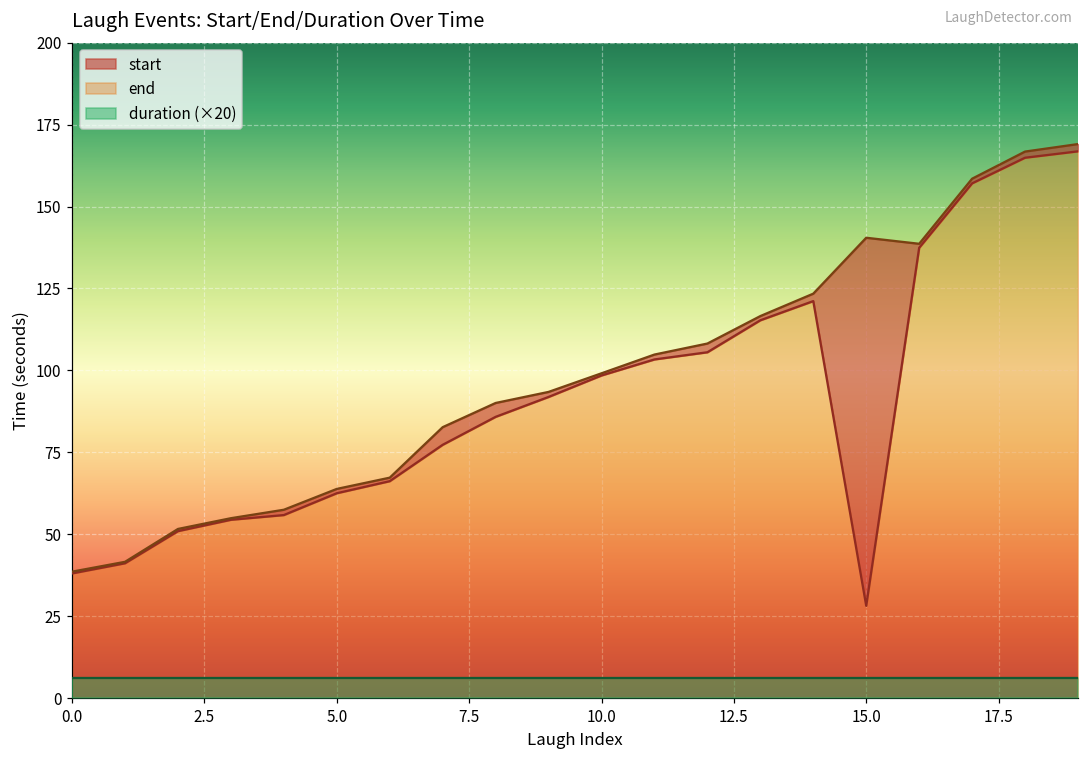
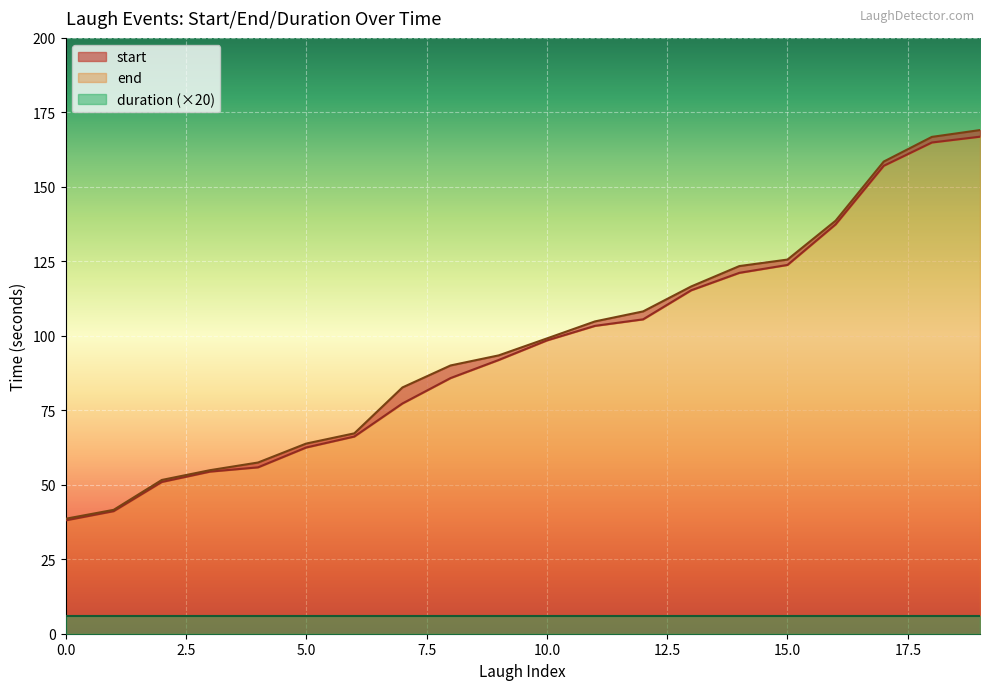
end, 15.0: 28 -> 124
start, 15.0: 140 -> 126
